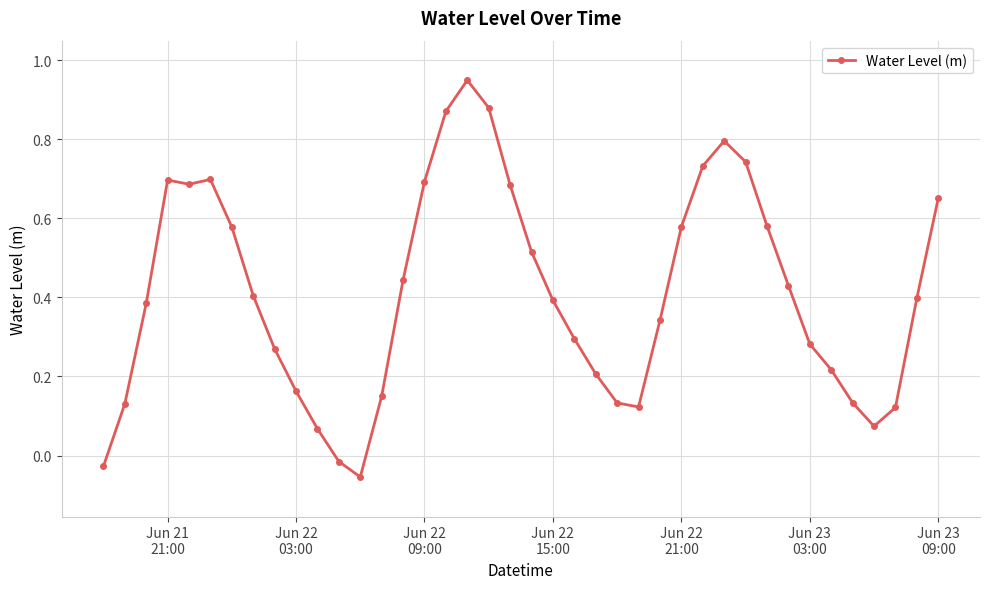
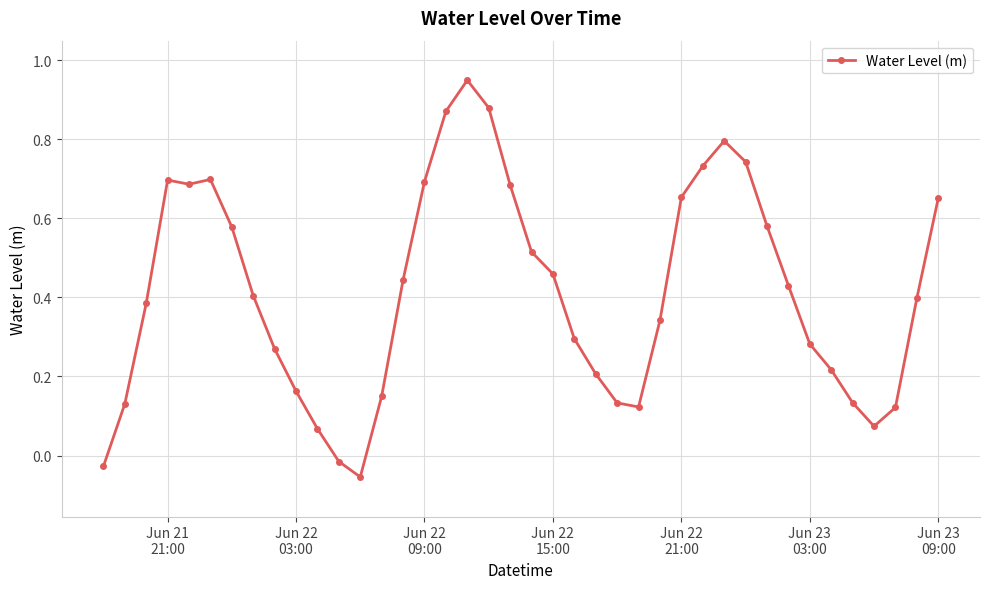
Jun 22 15:00: 0.39 -> 0.46
Jun 22 21:00: 0.58 -> 0.65
